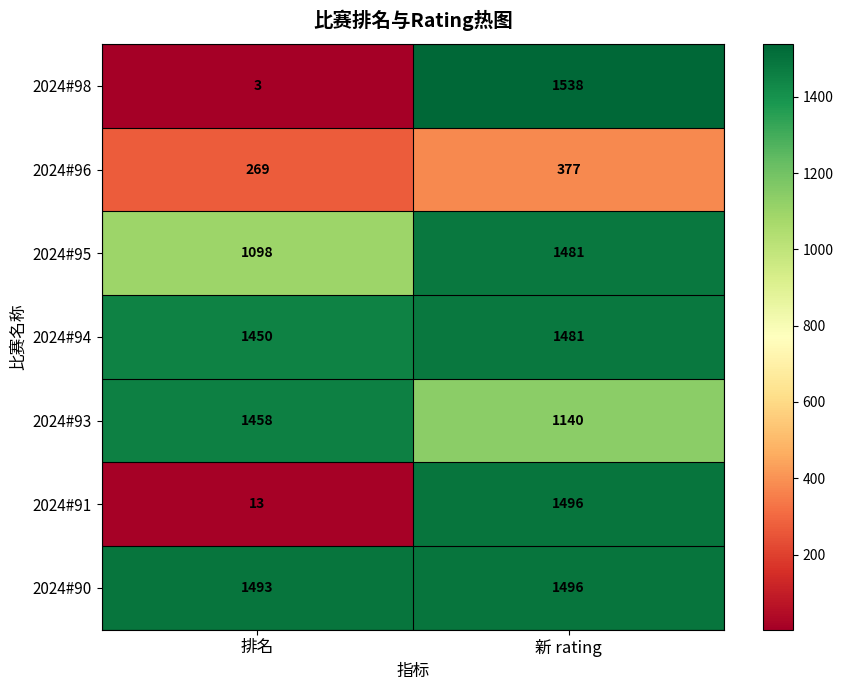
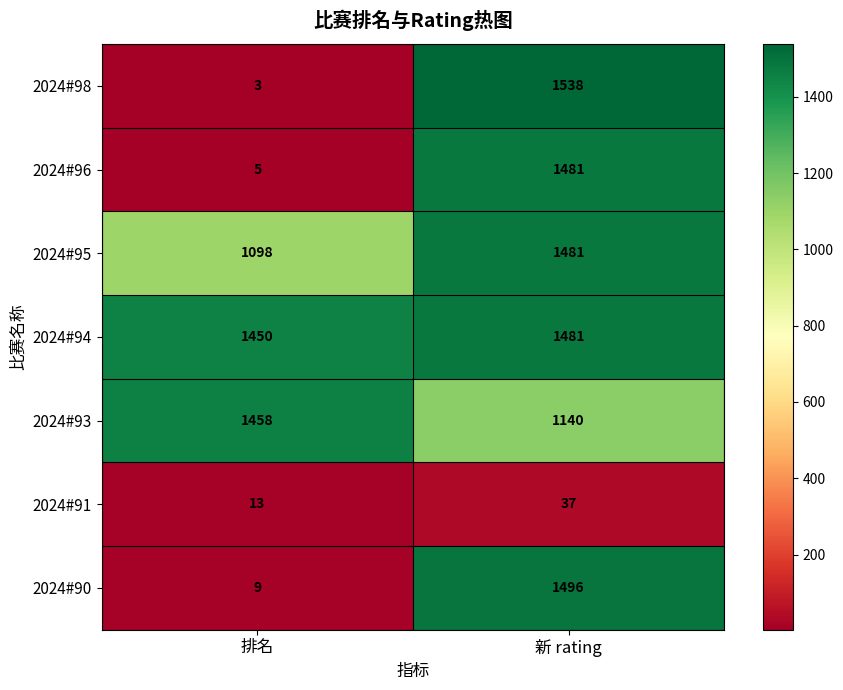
2024#96, 排名: 269 -> 5
2024#96, 新 rating: 377 -> 1481
2024#91, 新 rating: 1496 -> 37
2024#90, 排名: 1493 -> 9
